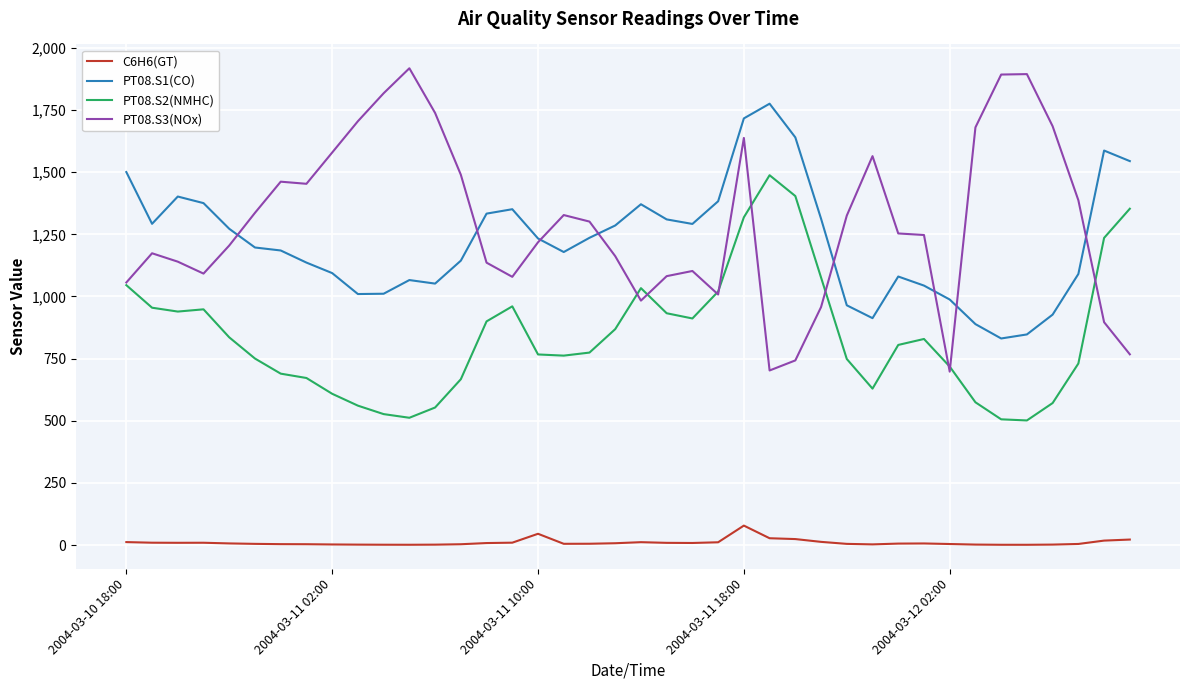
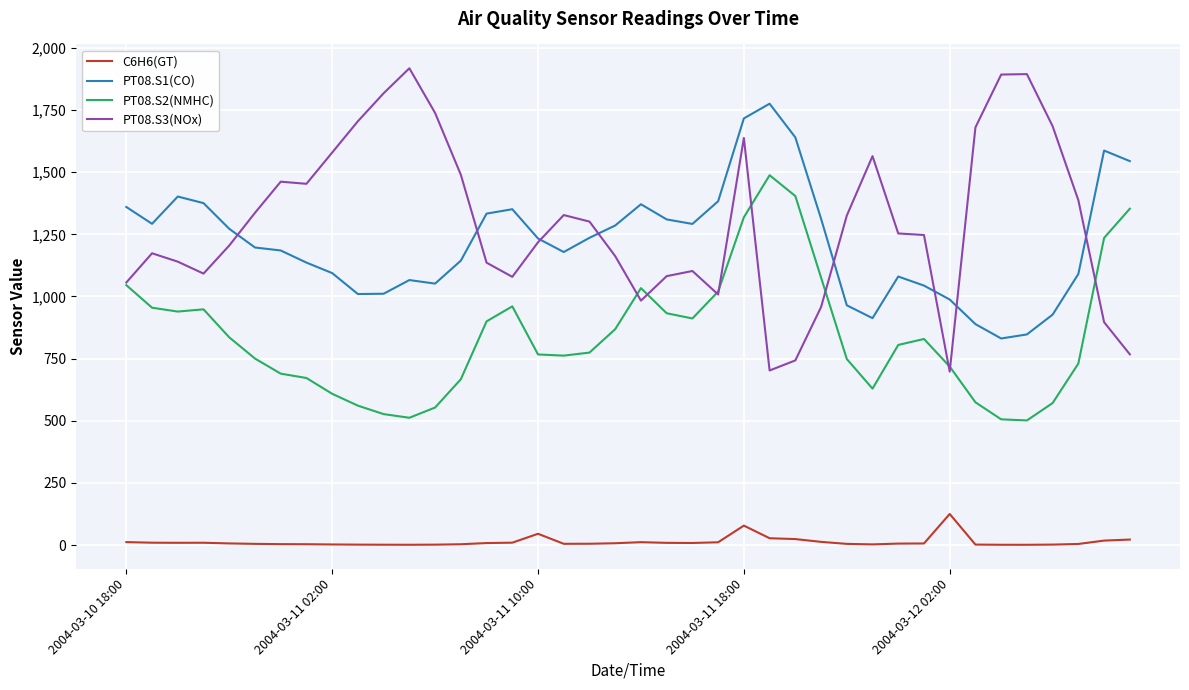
PT08.S1(CO), 2004-03-10 18:00: 1,500 -> 1,360
C6H6(GT), 2004-03-12 02:00: 0 -> 130
